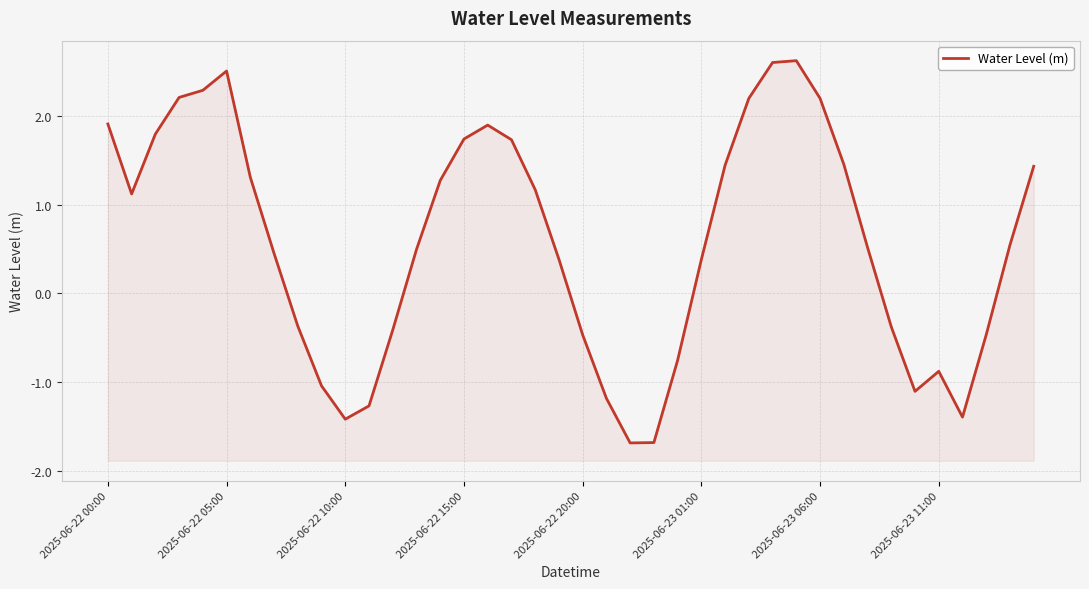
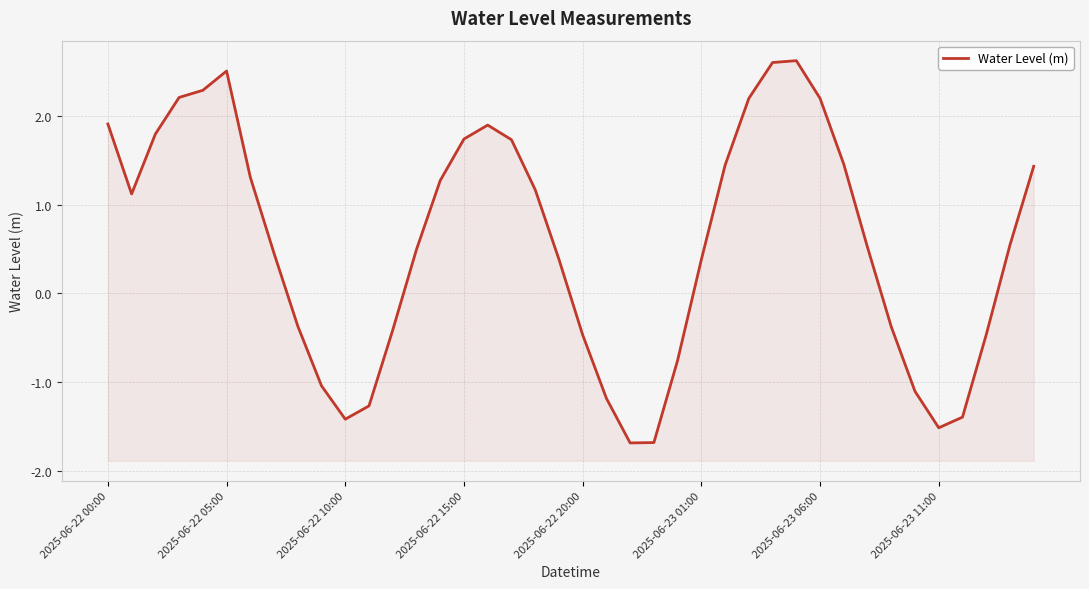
2025-06-23 11:00: -0.9 -> -1.5
